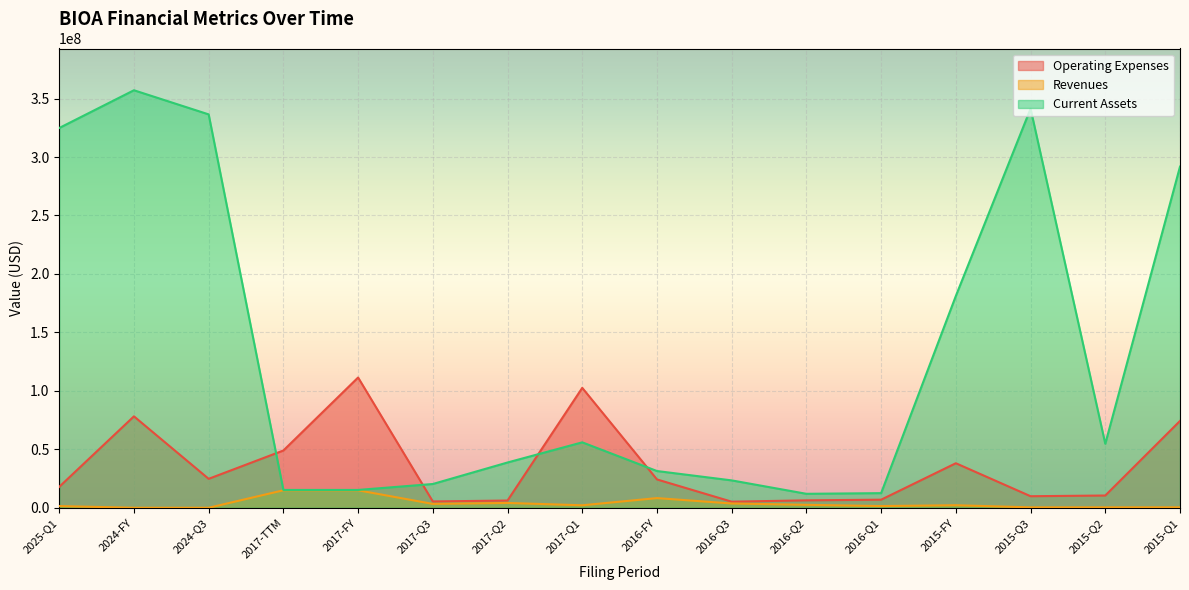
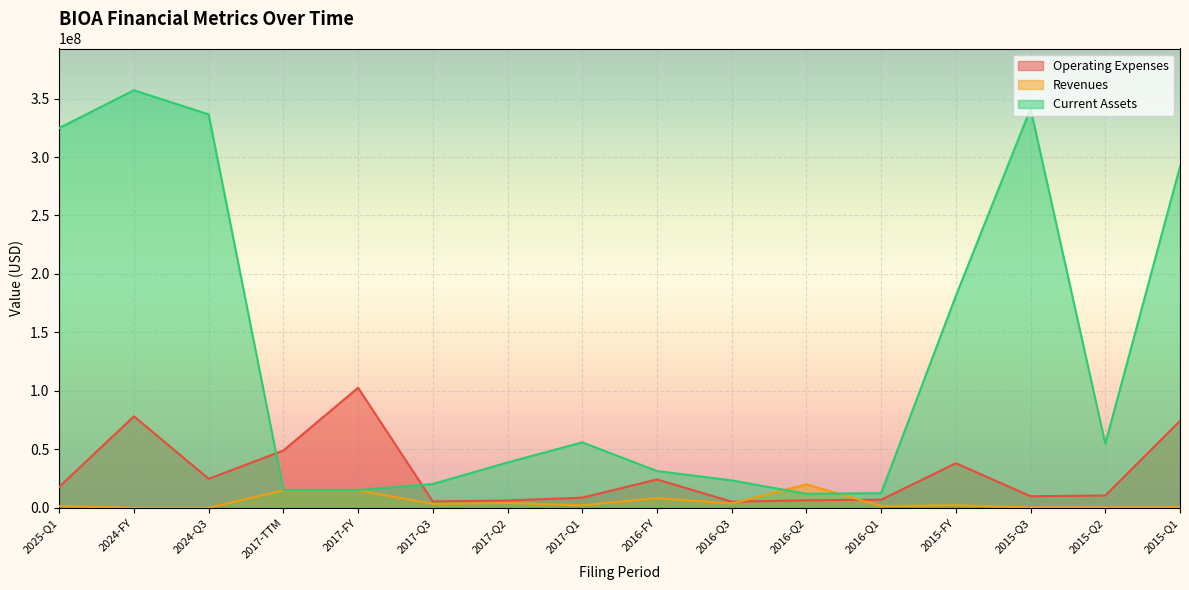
Operating Expenses, 2017-FY: 111000000 -> 103000000
Operating Expenses, 2017-Q1: 103000000 -> 9000000
Revenues, 2016-Q2: 3000000 -> 20000000
